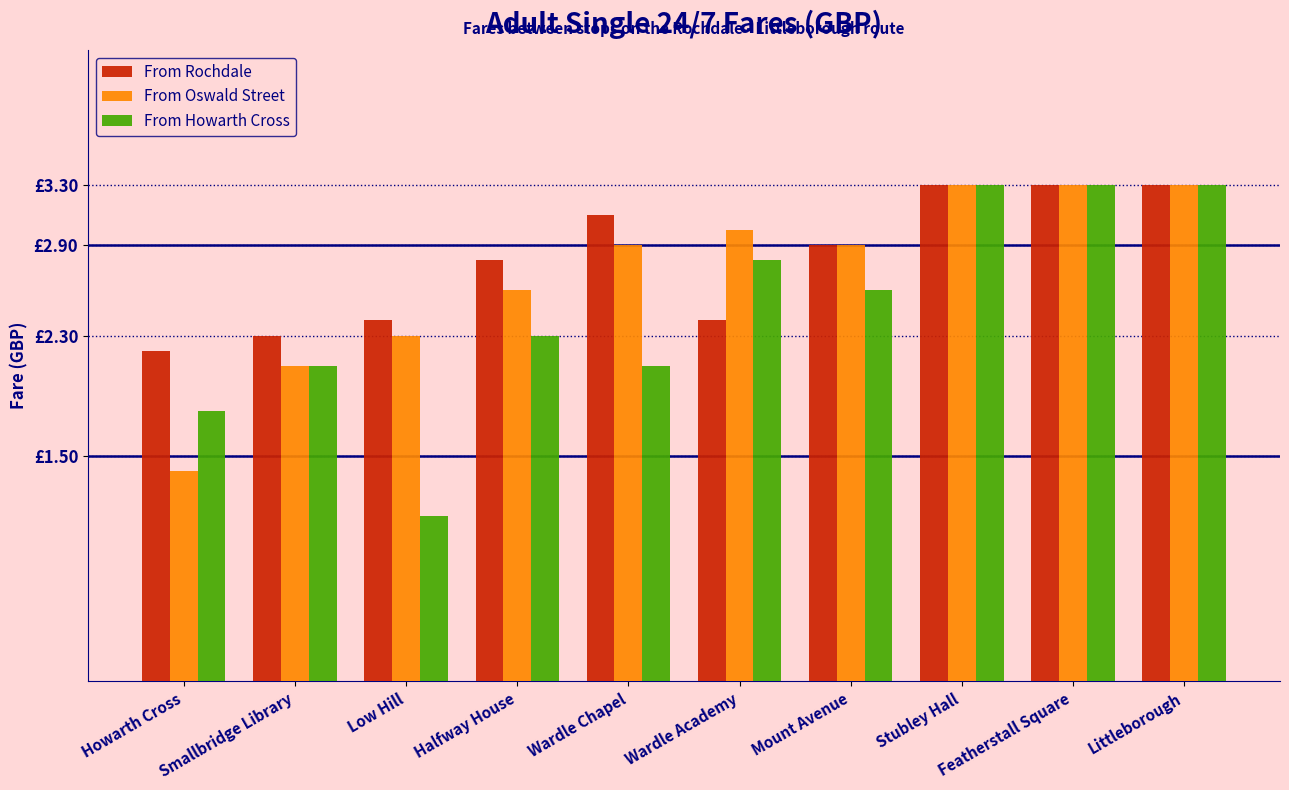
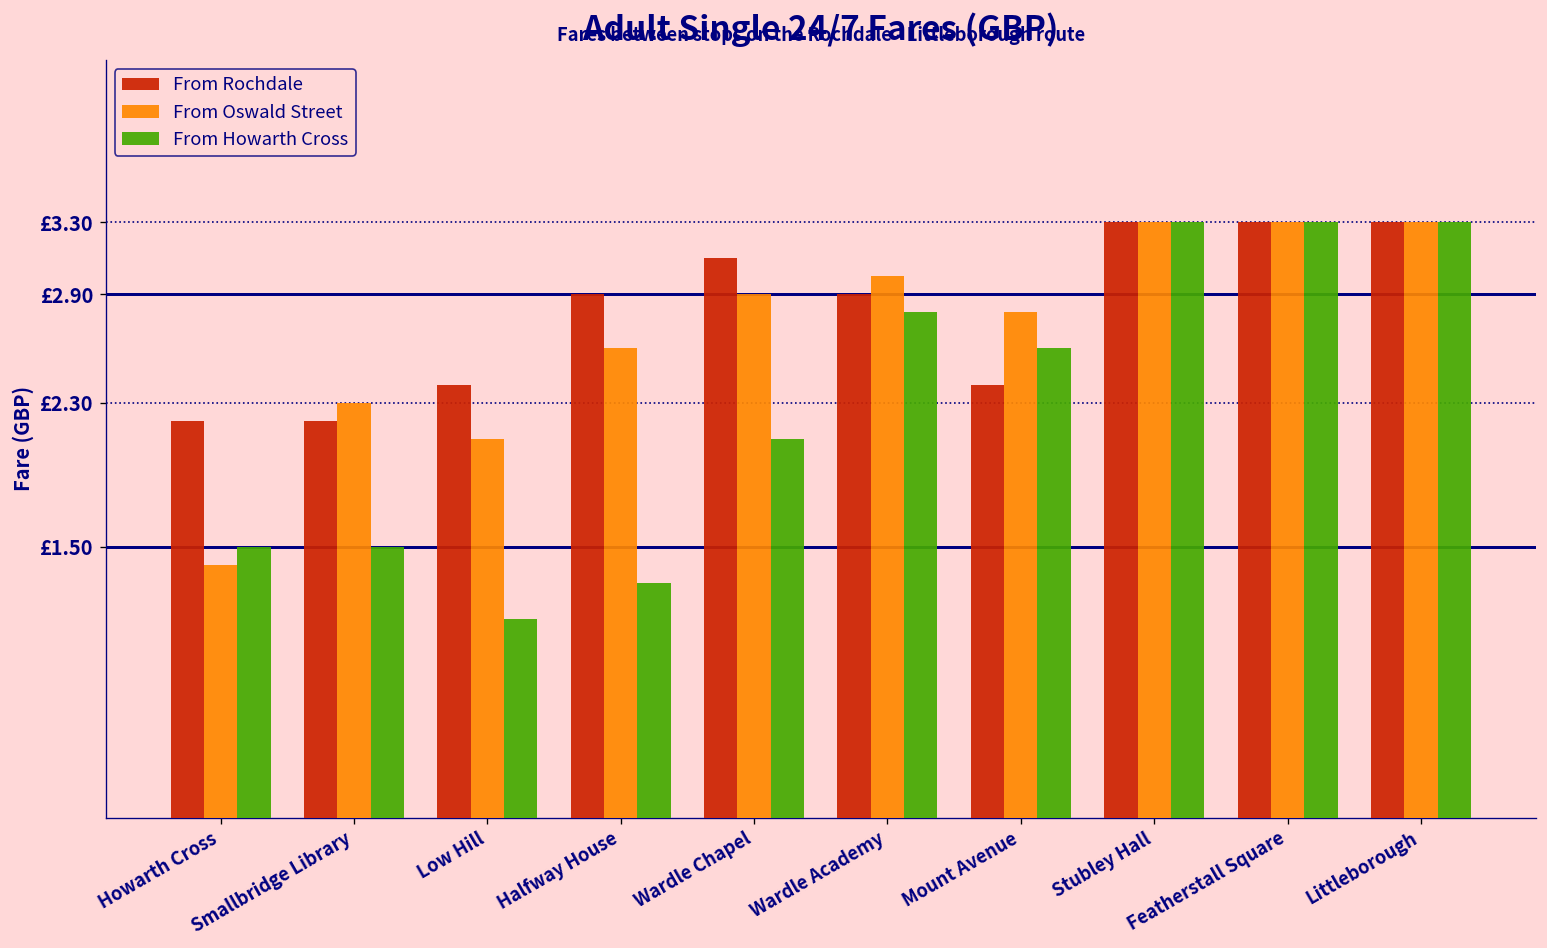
From Howarth Cross, Howarth Cross: £1.8 -> £1.5
From Rochdale, Smallbridge Library: £2.3 -> £2.2
From Oswald Street, Smallbridge Library: £2.1 -> £2.3
From Howarth Cross, Smallbridge Library: £2.1 -> £1.5
From Oswald Street, Low Hill: £2.3 -> £2.1
From Rochdale, Halfway House: £2.8 -> £2.9
From Howarth Cross, Halfway House: £2.3 -> £1.3
From Rochdale, Wardle Academy: £2.4 -> £2.9
From Rochdale, Mount Avenue: £2.9 -> £2.4
From Oswald Street, Mount Avenue: £2.9 -> £2.8
